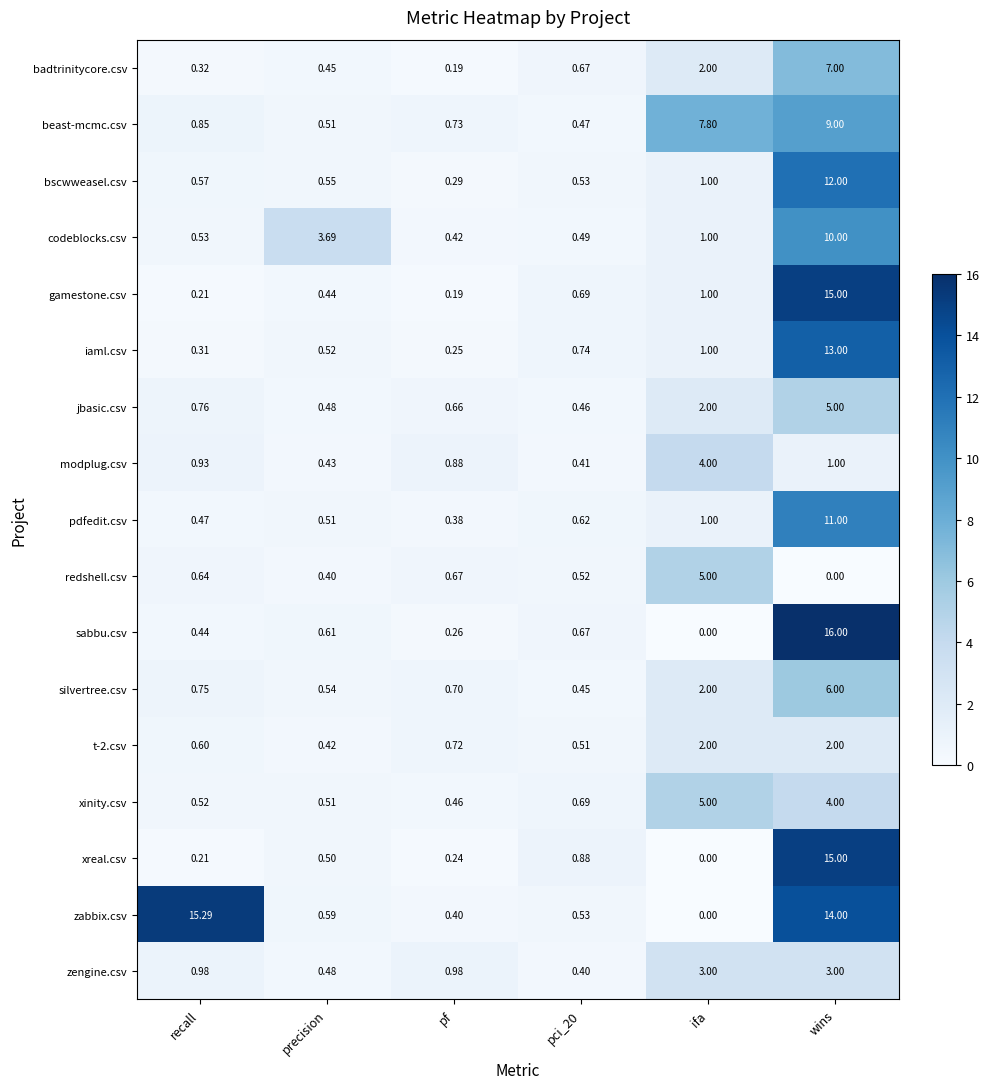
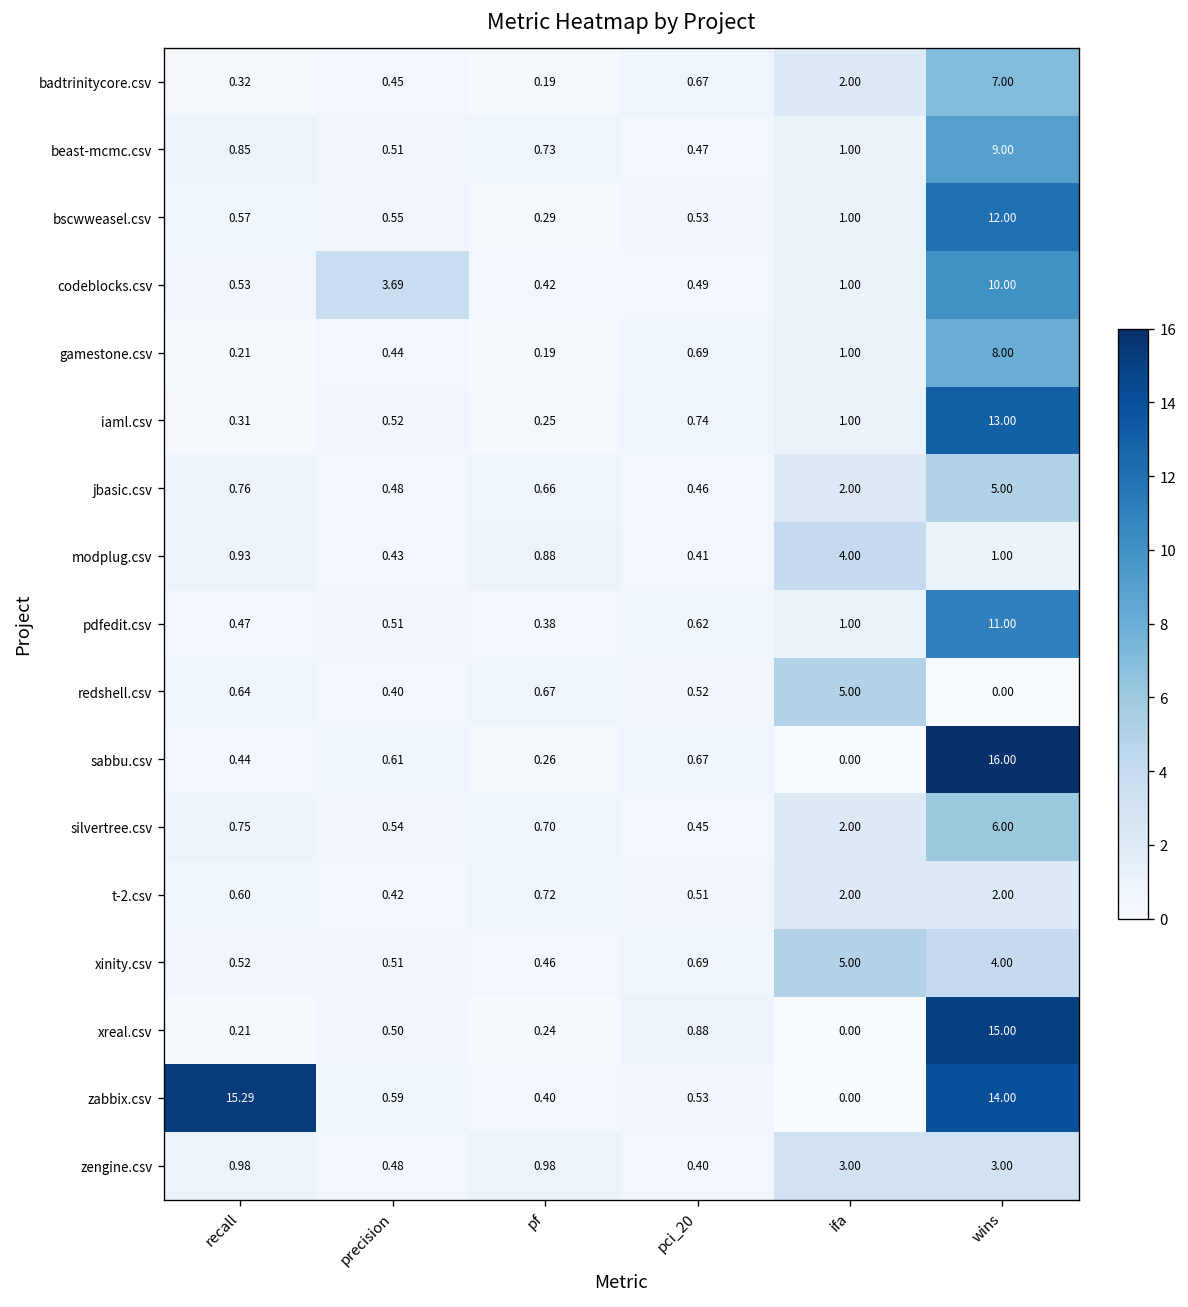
beast-mcmc.csv, ifa: 7.80 -> 1.00
gamestone.csv, wins: 15.00 -> 8.00
